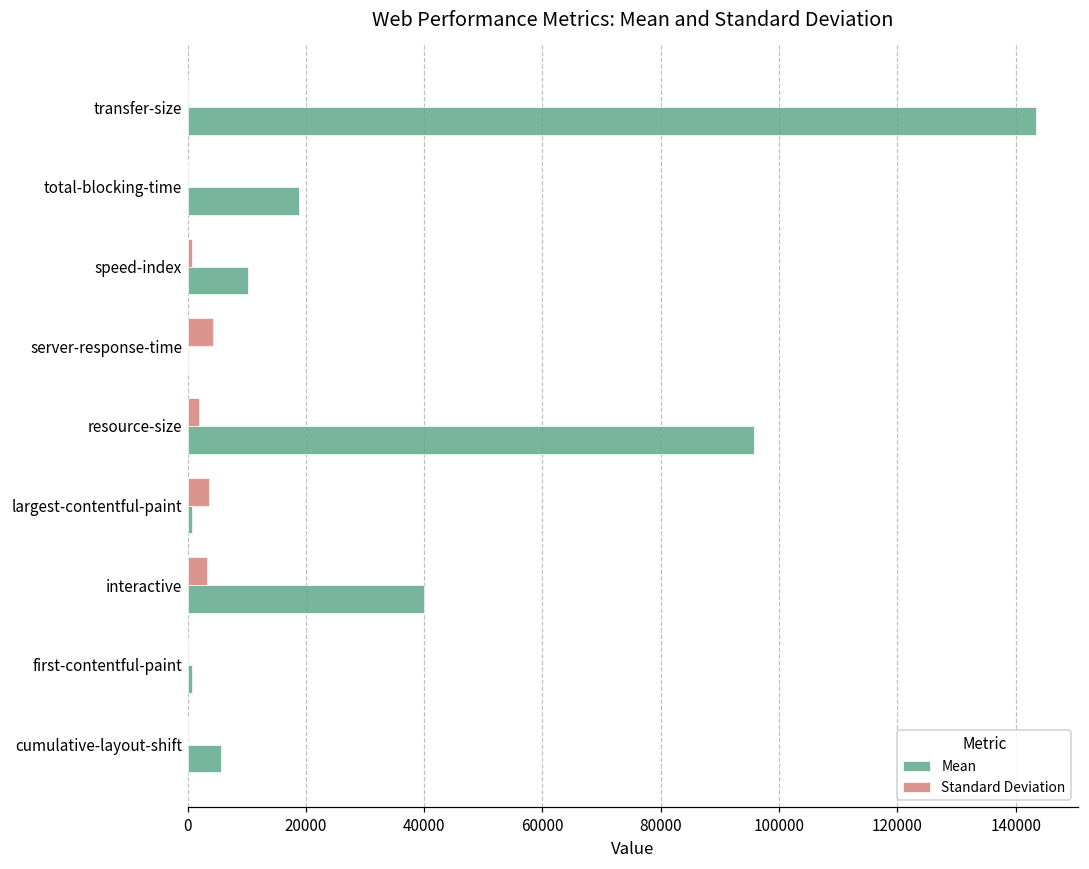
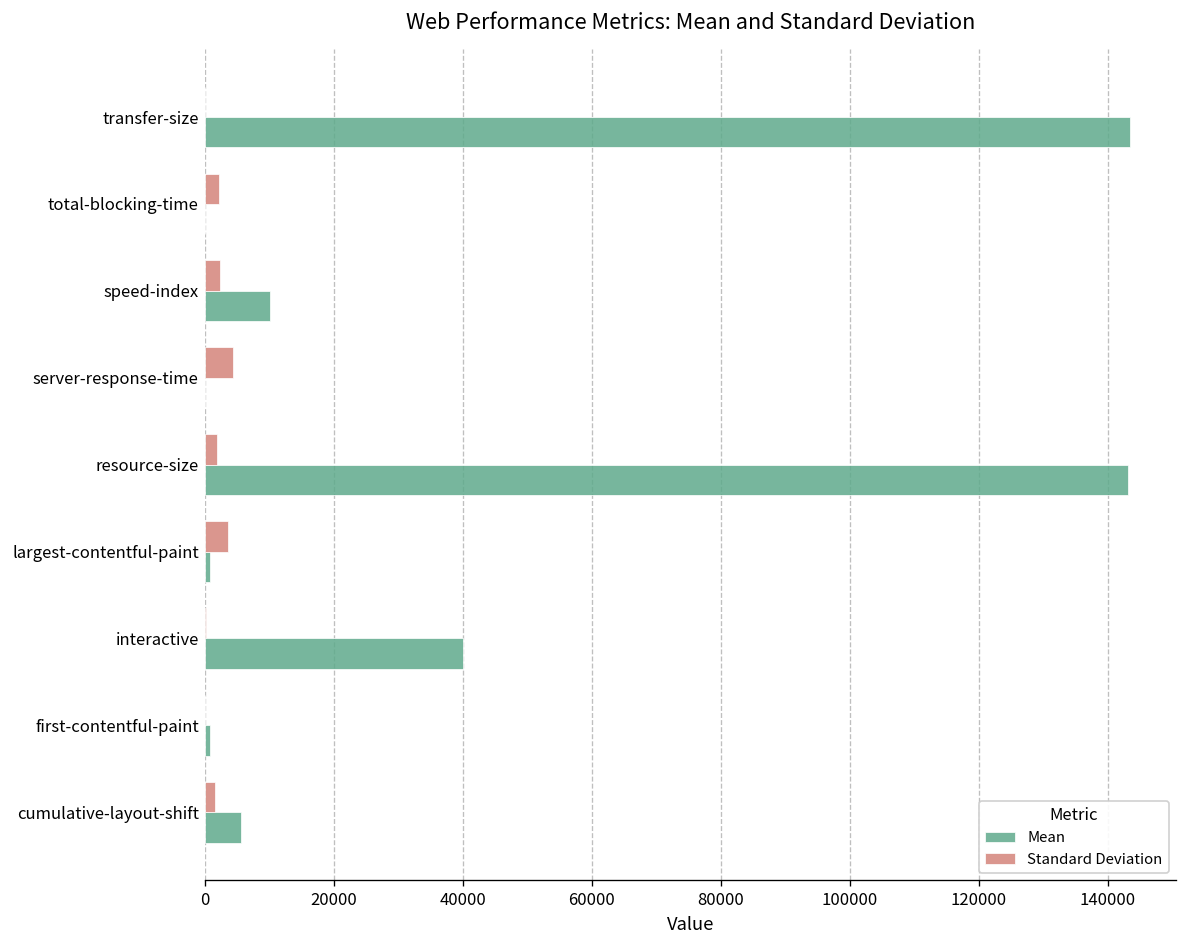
Standard Deviation, total-blocking-time: 0 -> 2000
Mean, total-blocking-time: 19000 -> 0
Standard Deviation, speed-index: 1000 -> 2000
Mean, resource-size: 96000 -> 143000
Standard Deviation, interactive: 3000 -> 0
Standard Deviation, cumulative-layout-shift: 0 -> 2000
